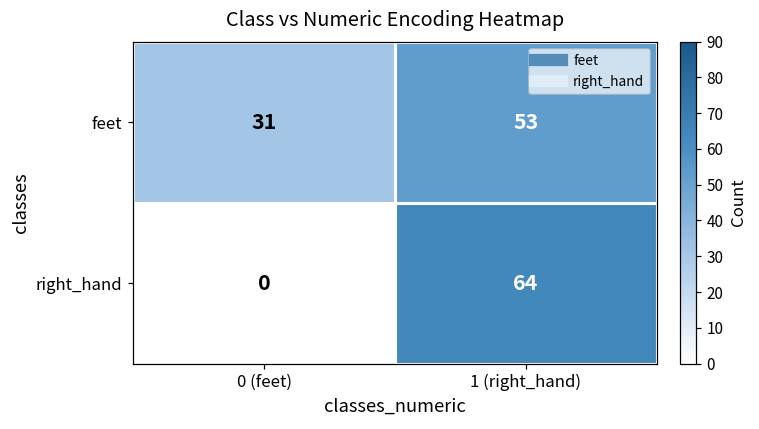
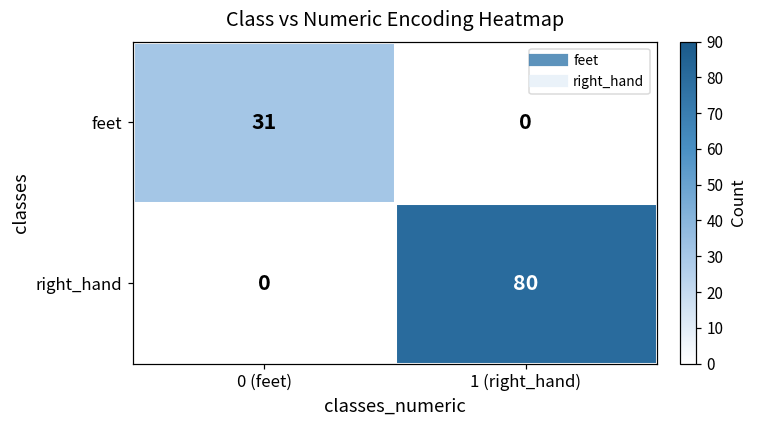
feet, 1 (right_hand): 53 -> 0
right_hand, 1 (right_hand): 64 -> 80
